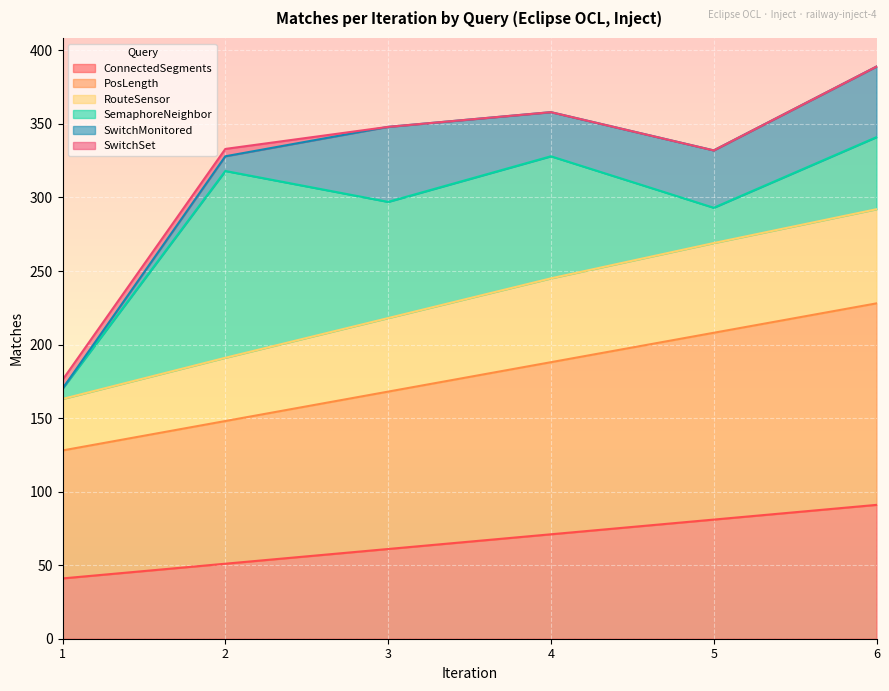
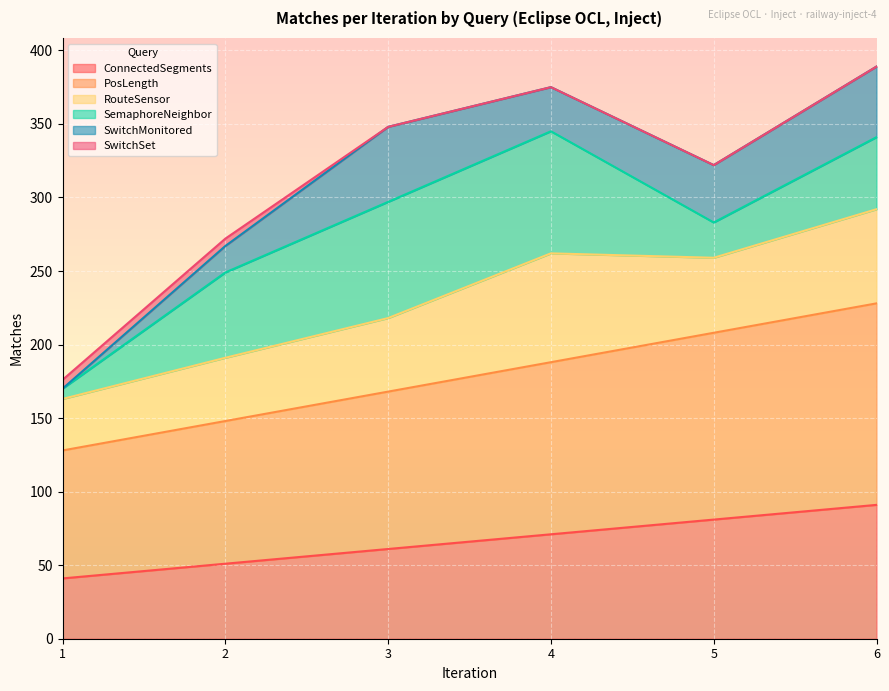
SemaphoreNeighbor, 2: 127 -> 58
SwitchMonitored, 2: 10 -> 18
RouteSensor, 4: 57 -> 74
RouteSensor, 5: 61 -> 51
